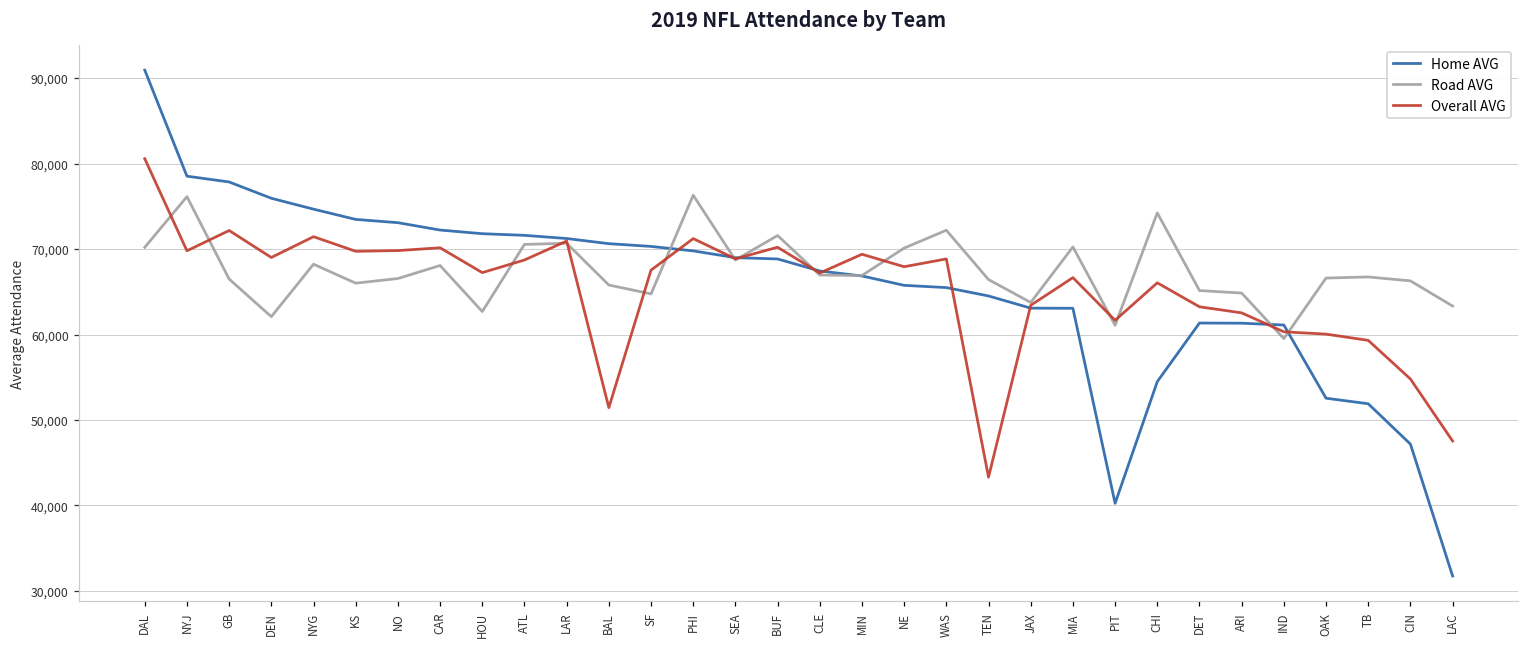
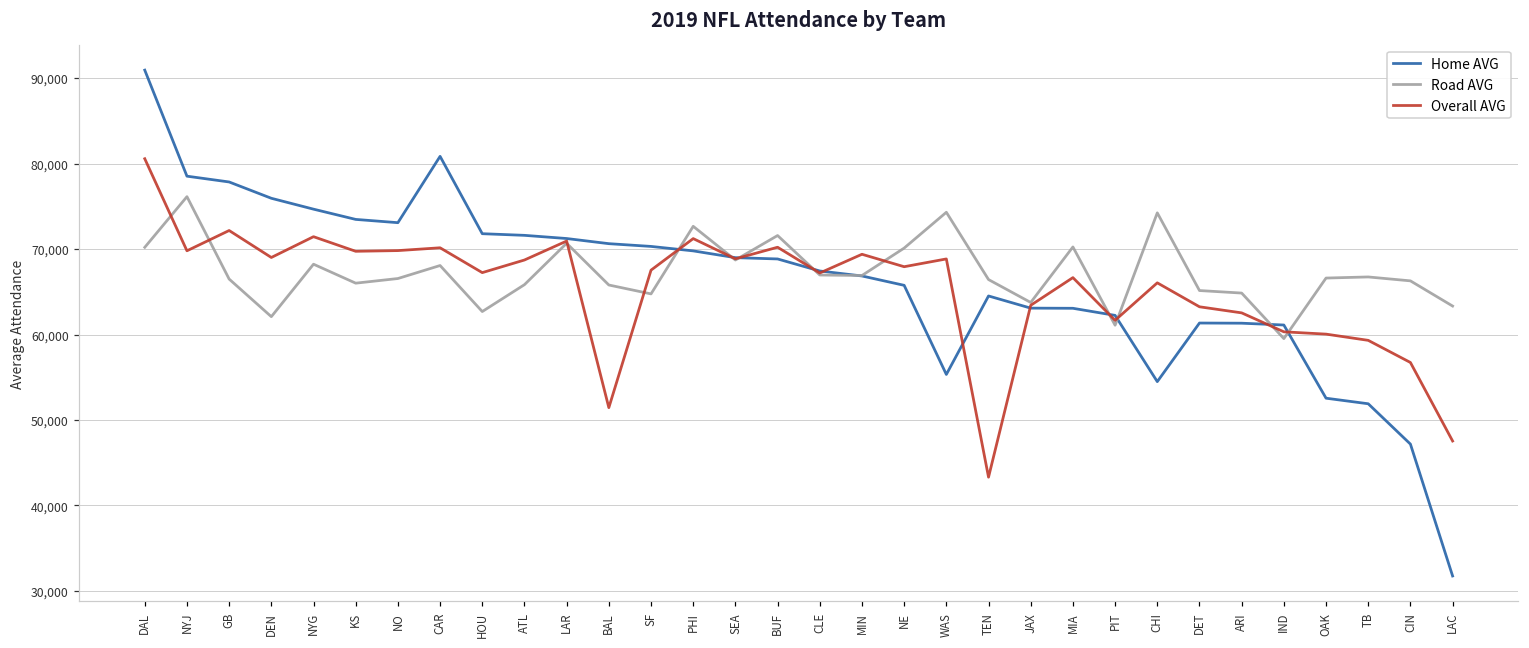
Home AVG, CAR: 72,000 -> 81,000
Road AVG, ATL: 71,000 -> 66,000
Road AVG, PHI: 76,000 -> 73,000
Home AVG, WAS: 65,000 -> 55,000
Road AVG, WAS: 72,000 -> 74,000
Home AVG, PIT: 40,000 -> 62,000
Overall AVG, CIN: 55,000 -> 57,000
